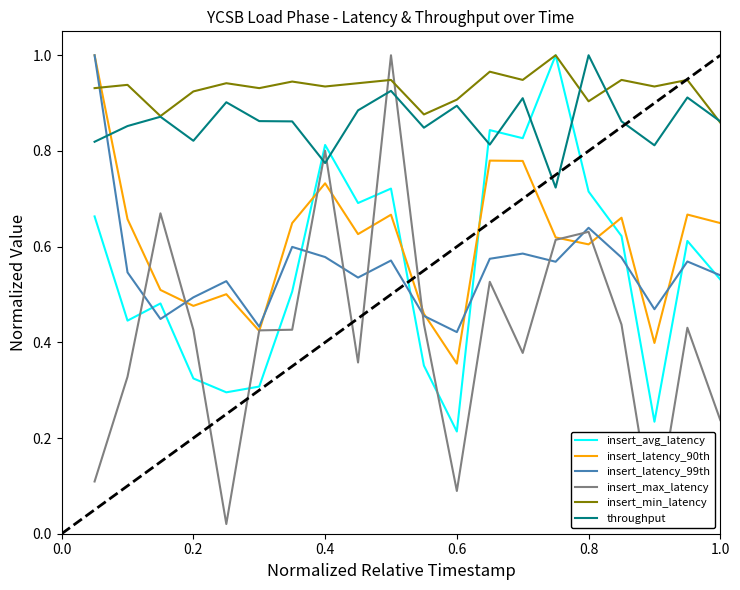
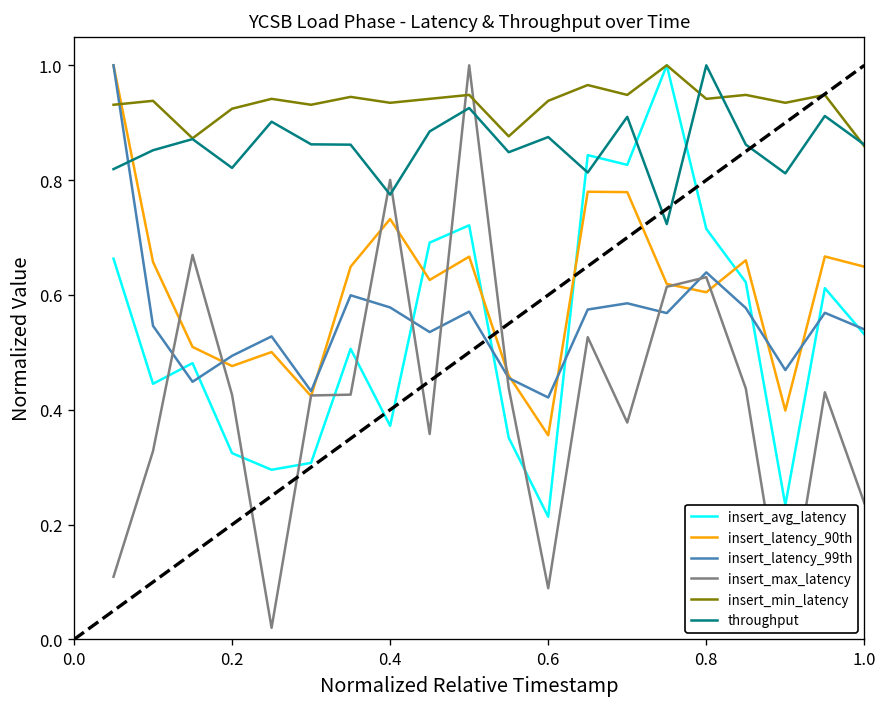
insert_avg_latency, 0.4: 0.81 -> 0.37
insert_min_latency, 0.6: 0.91 -> 0.94
throughput, 0.6: 0.89 -> 0.88
insert_min_latency, 0.8: 0.90 -> 0.94
